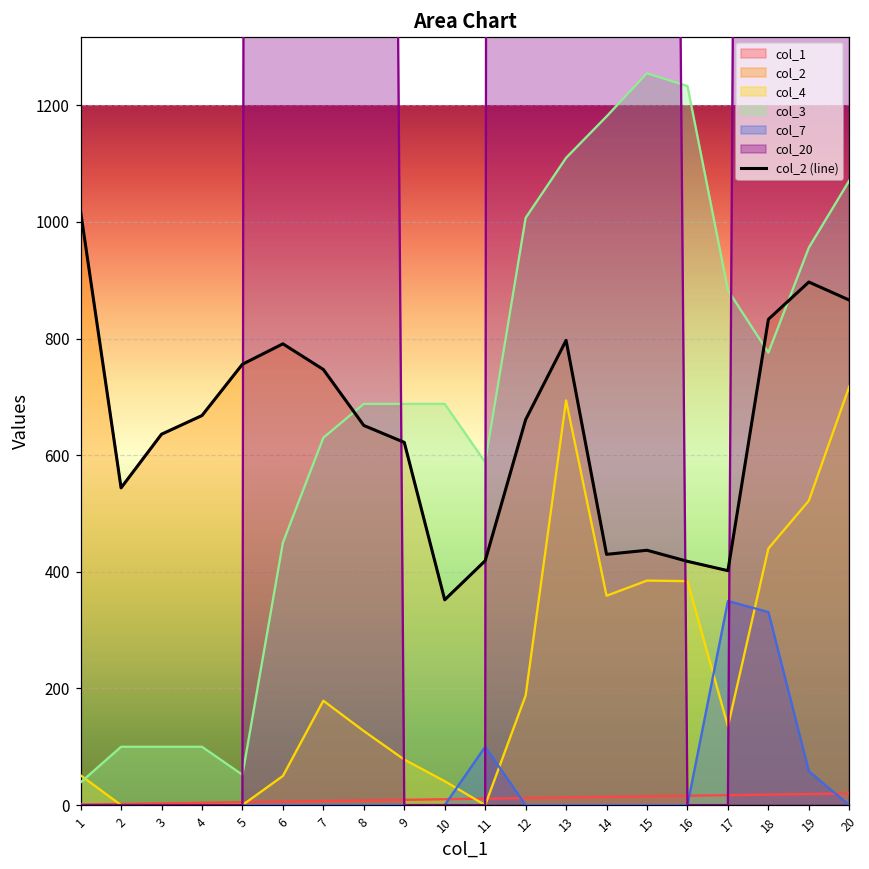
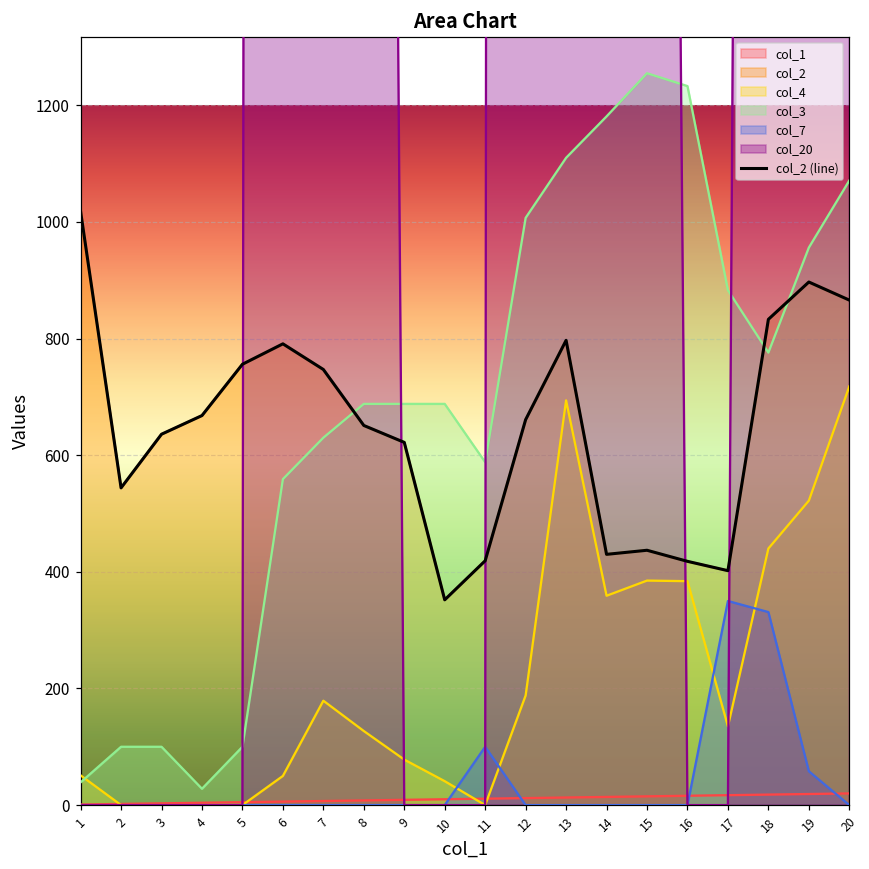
col_3, 4: 100 -> 30
col_3, 5: 50 -> 100
col_3, 6: 450 -> 560
